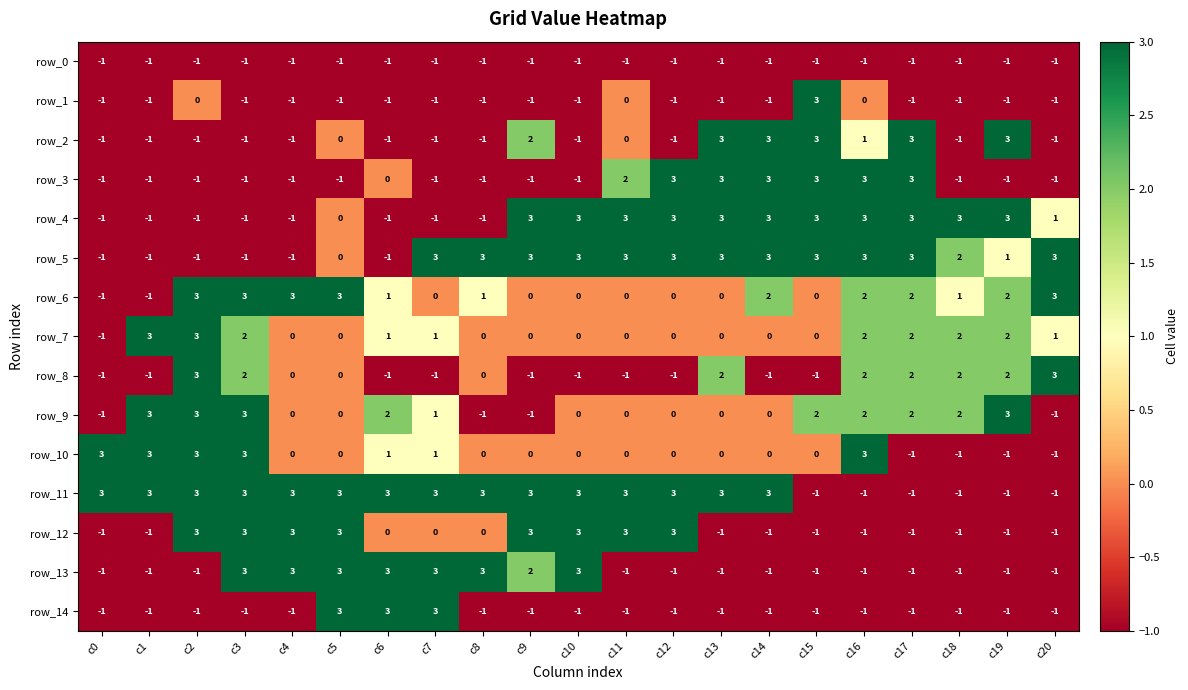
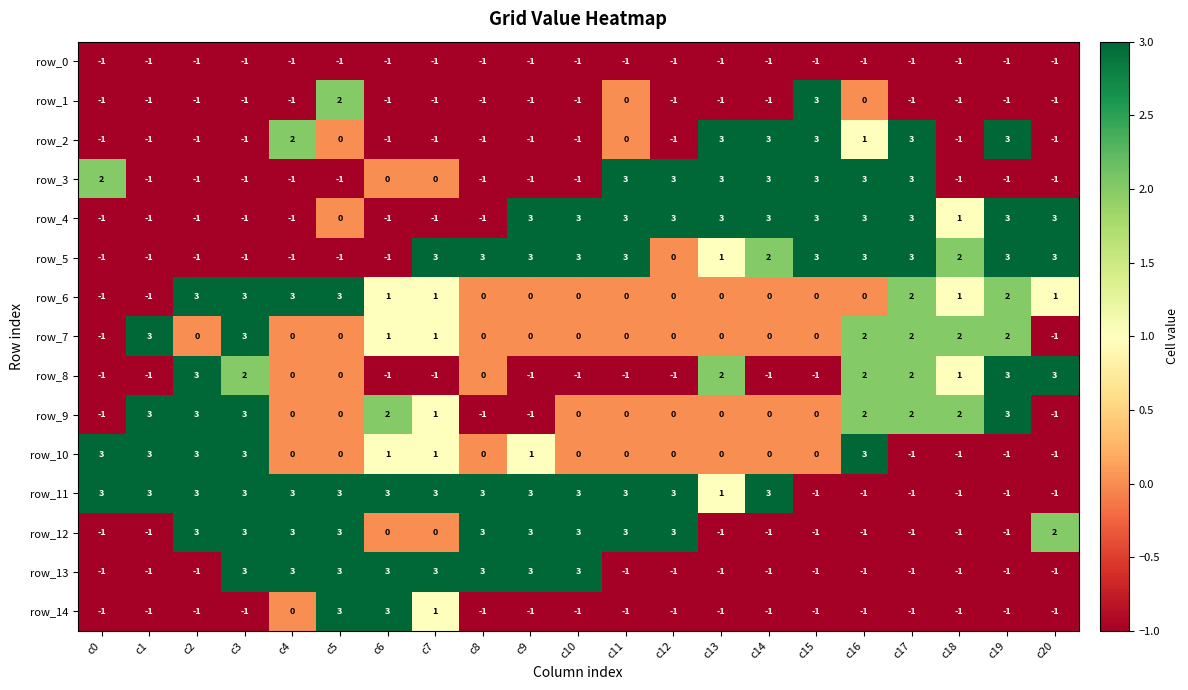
row_1, c2: 0 -> -1
row_1, c5: -1 -> 2
row_2, c4: -1 -> 2
row_2, c9: 2 -> -1
row_3, c0: -1 -> 2
row_3, c7: -1 -> 0
row_3, c11: 2 -> 3
row_4, c18: 3 -> 1
row_4, c20: 1 -> 3
row_5, c5: 0 -> -1
row_5, c12: 3 -> 0
row_5, c13: 3 -> 1
row_5, c14: 3 -> 2
row_5, c19: 1 -> 3
row_6, c7: 0 -> 1
row_6, c8: 1 -> 0
row_6, c14: 2 -> 0
row_6, c16: 2 -> 0
row_6, c20: 3 -> 1
row_7, c2: 3 -> 0
row_7, c3: 2 -> 3
row_7, c20: 1 -> -1
row_8, c18: 2 -> 1
row_8, c19: 2 -> 3
row_9, c15: 2 -> 0
row_10, c9: 0 -> 1
row_11, c13: 3 -> 1
row_12, c8: 0 -> 3
row_12, c20: -1 -> 2
row_13, c9: 2 -> 3
row_14, c4: -1 -> 0
row_14, c7: 3 -> 1
